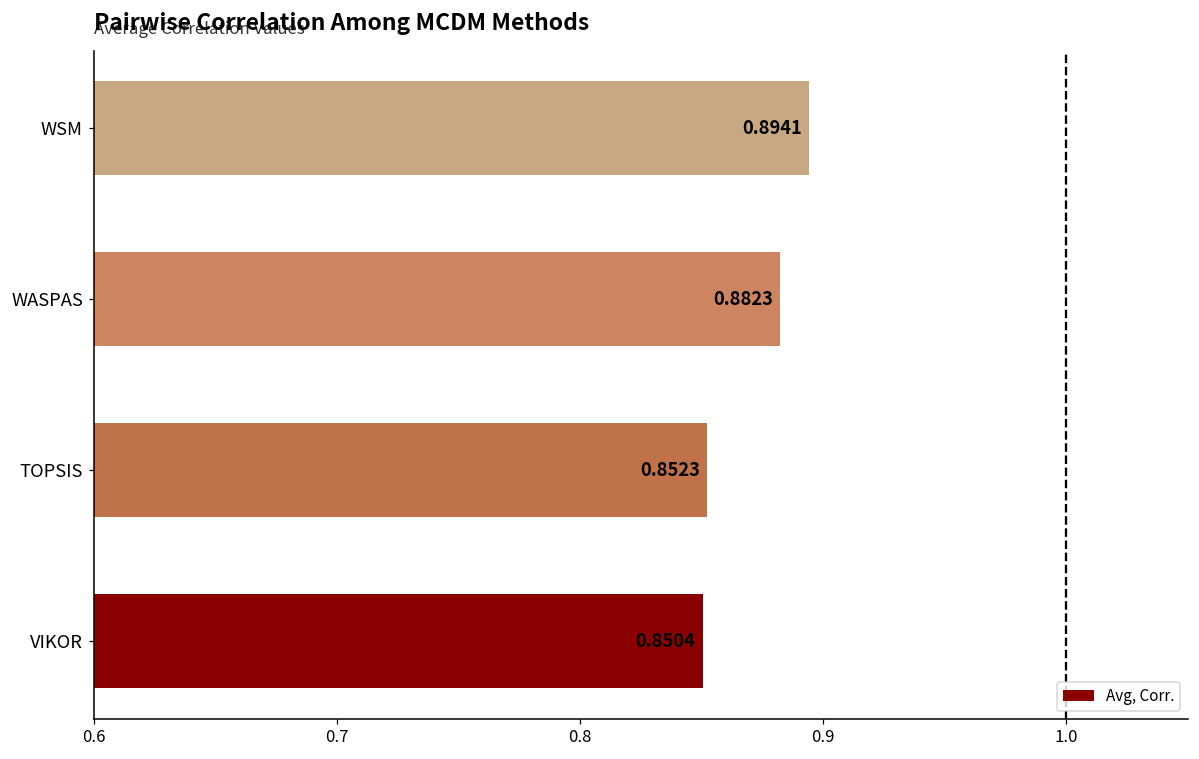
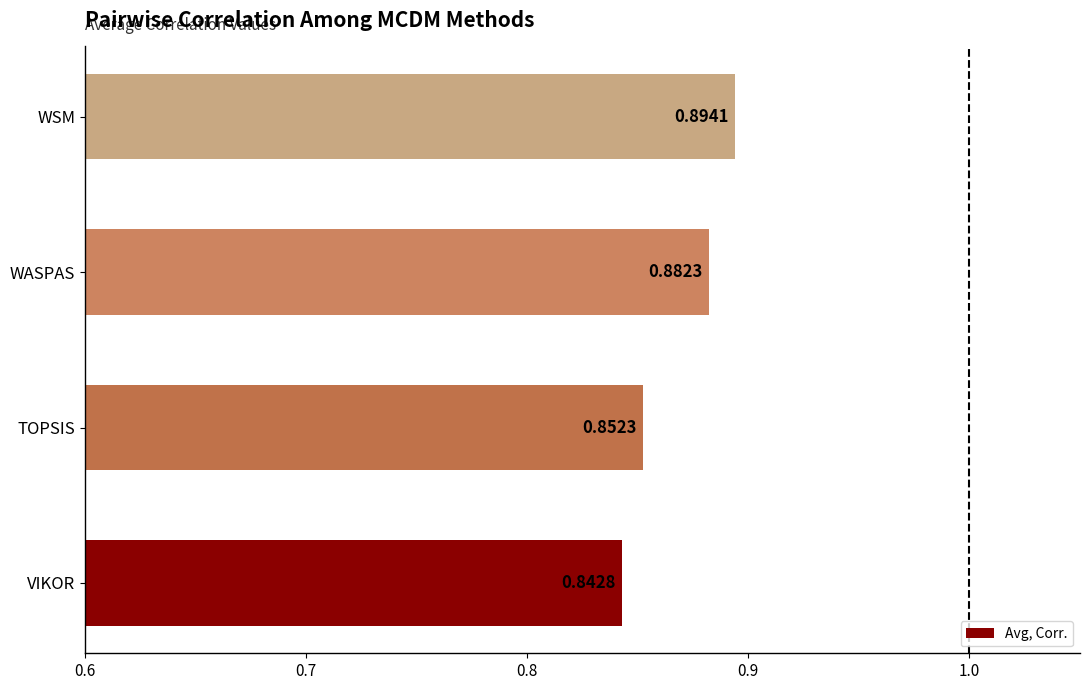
VIKOR: 0.8504 -> 0.8428
